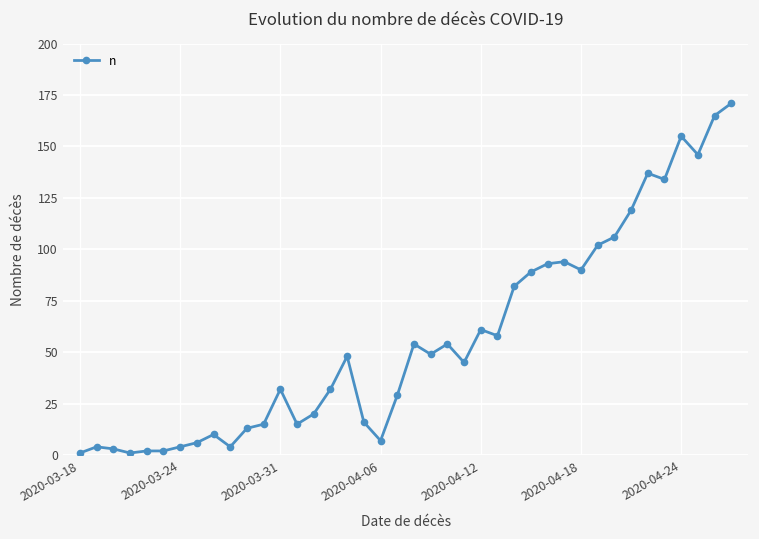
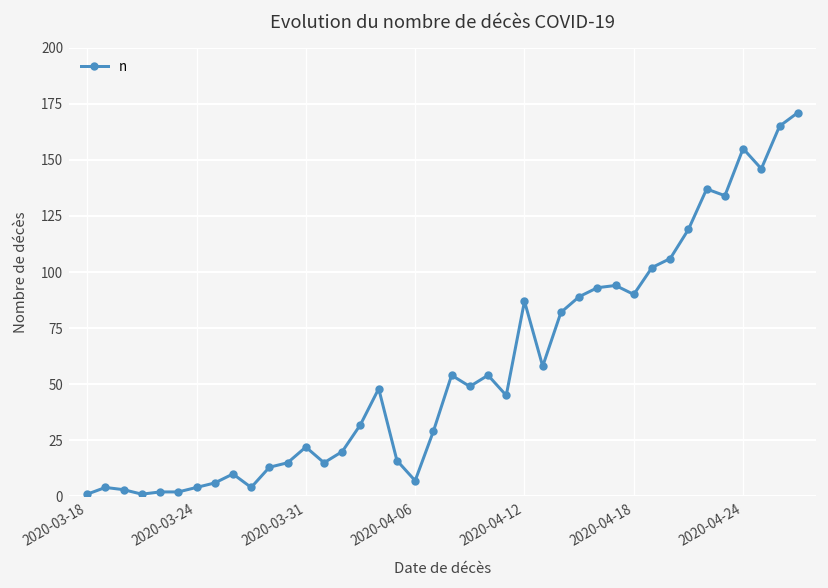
2020-03-31: 32 -> 22
2020-04-12: 61 -> 87
